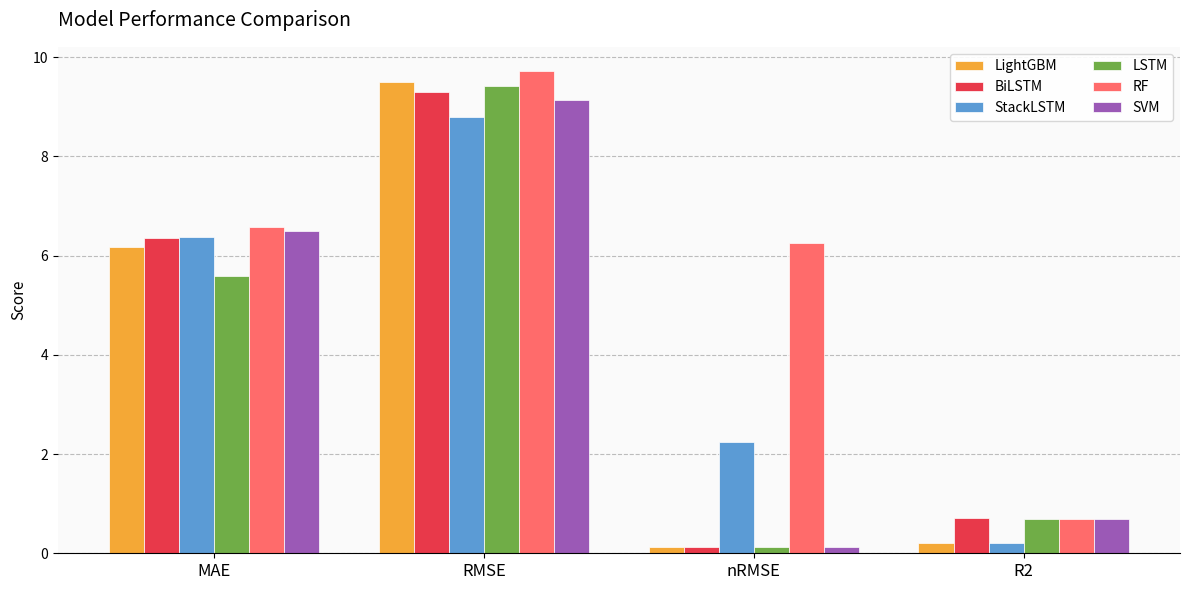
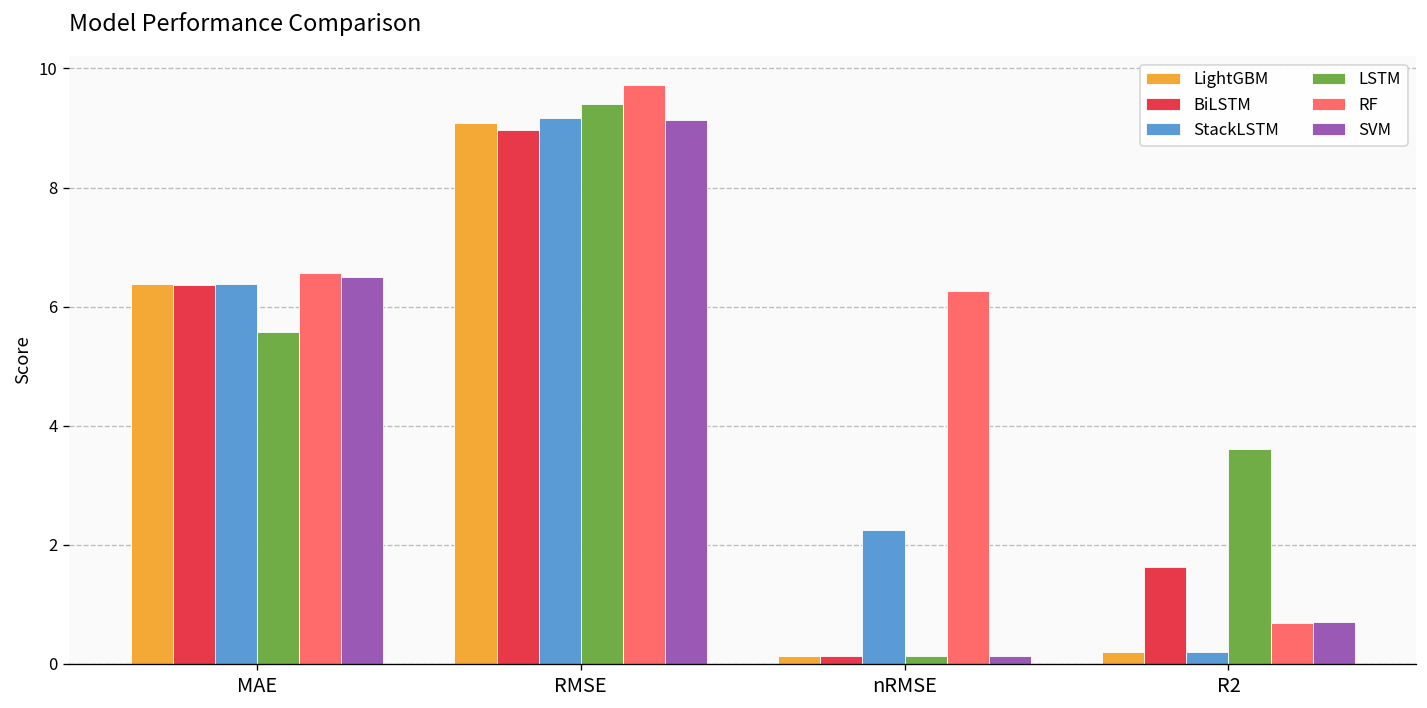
LightGBM, MAE: 6.2 -> 6.4
LightGBM, RMSE: 9.5 -> 9.1
BiLSTM, RMSE: 9.3 -> 9.0
StackLSTM, RMSE: 8.8 -> 9.2
BiLSTM, R2: 0.7 -> 1.6
LSTM, R2: 0.7 -> 3.6
